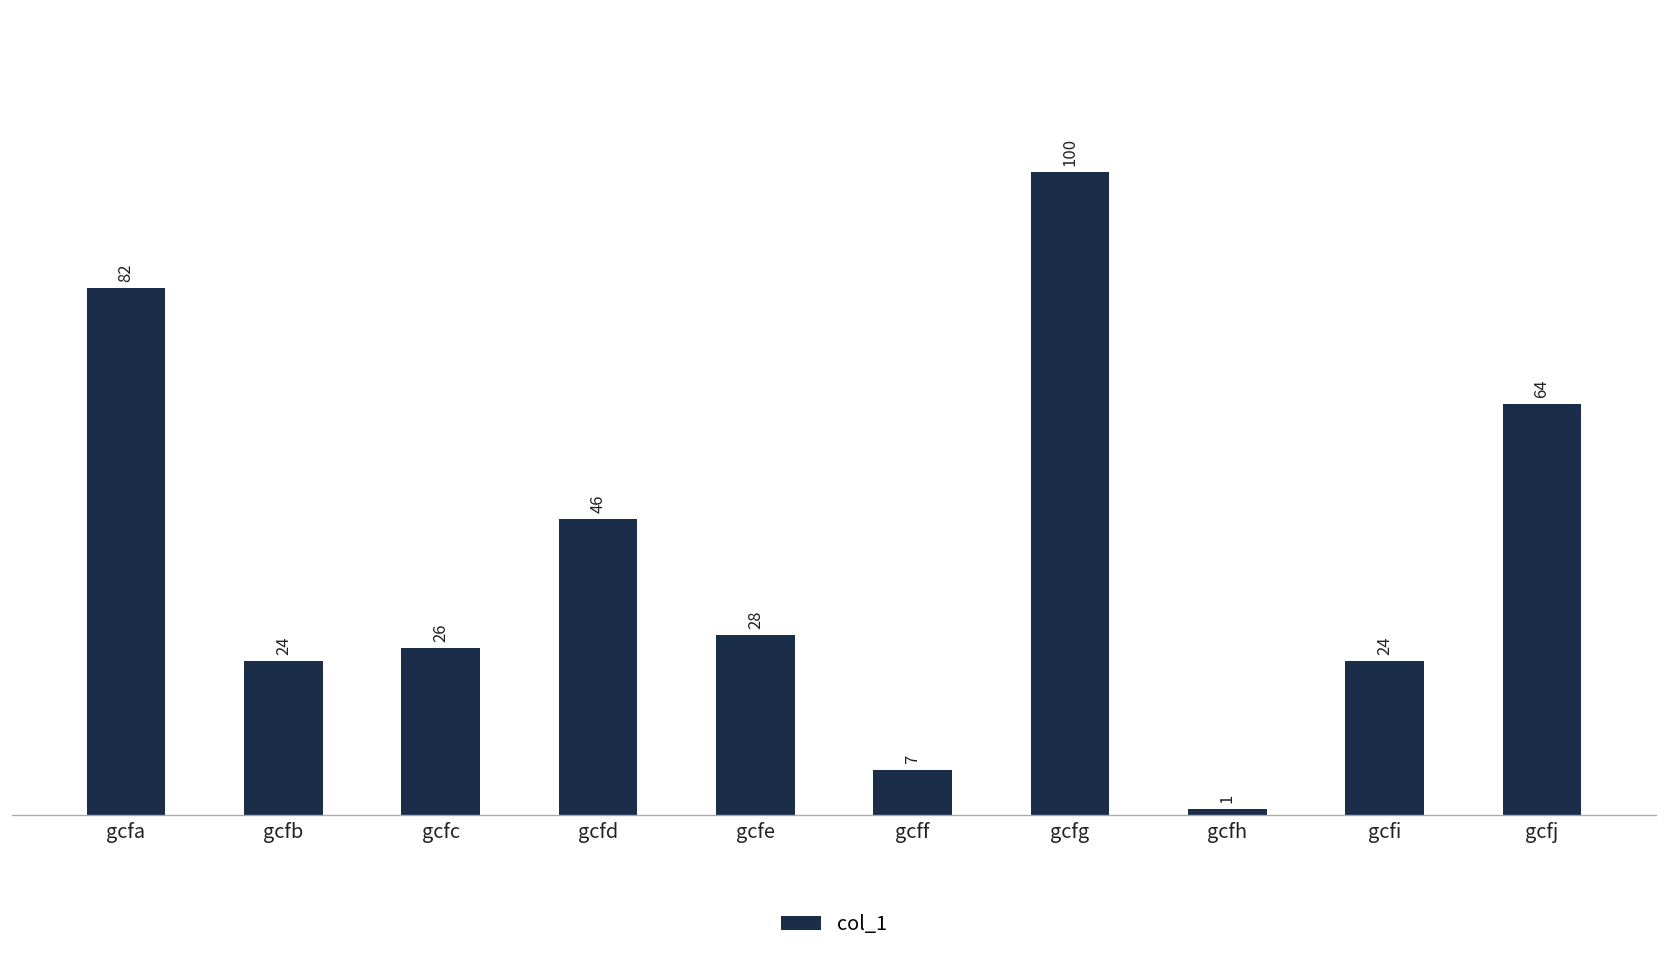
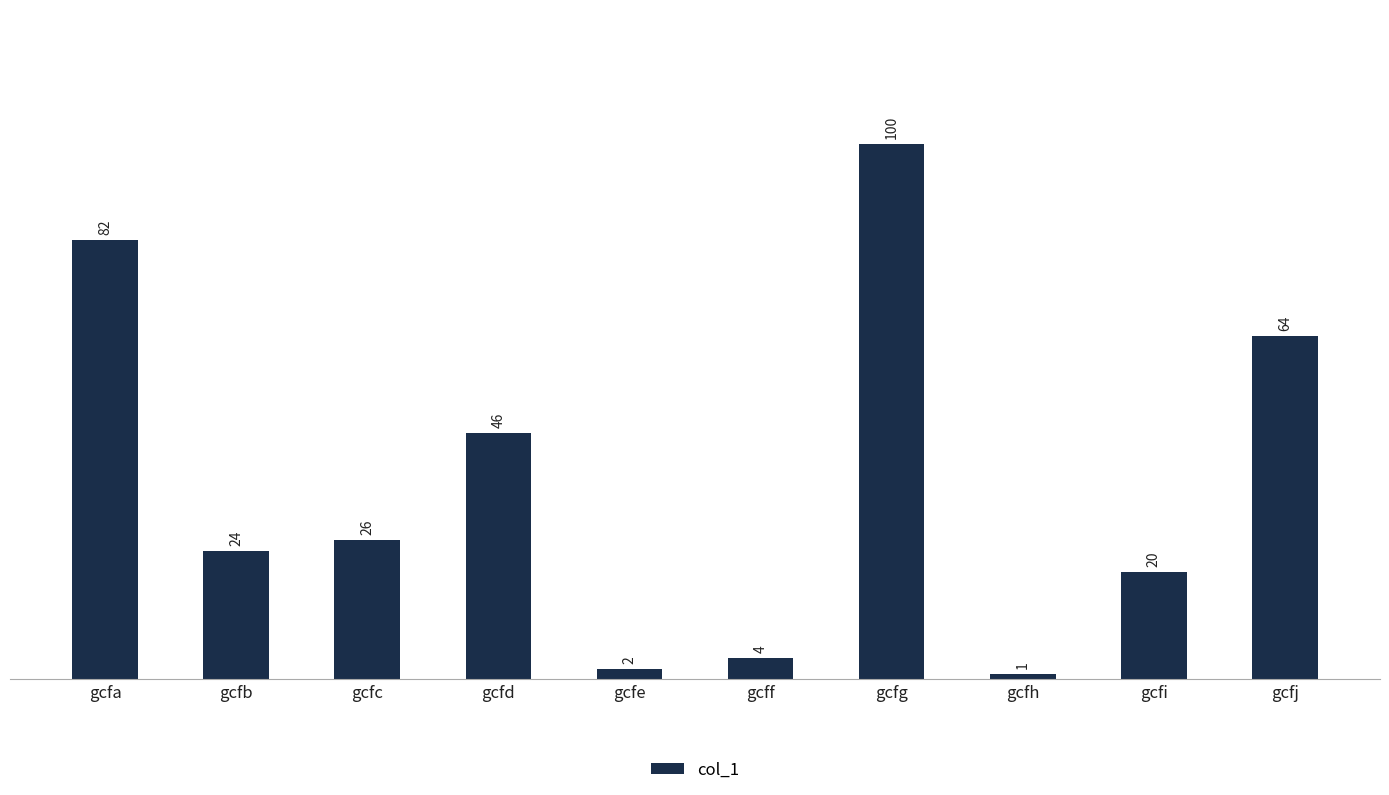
gcfe: 28 -> 2
gcff: 7 -> 4
gcfi: 24 -> 20
